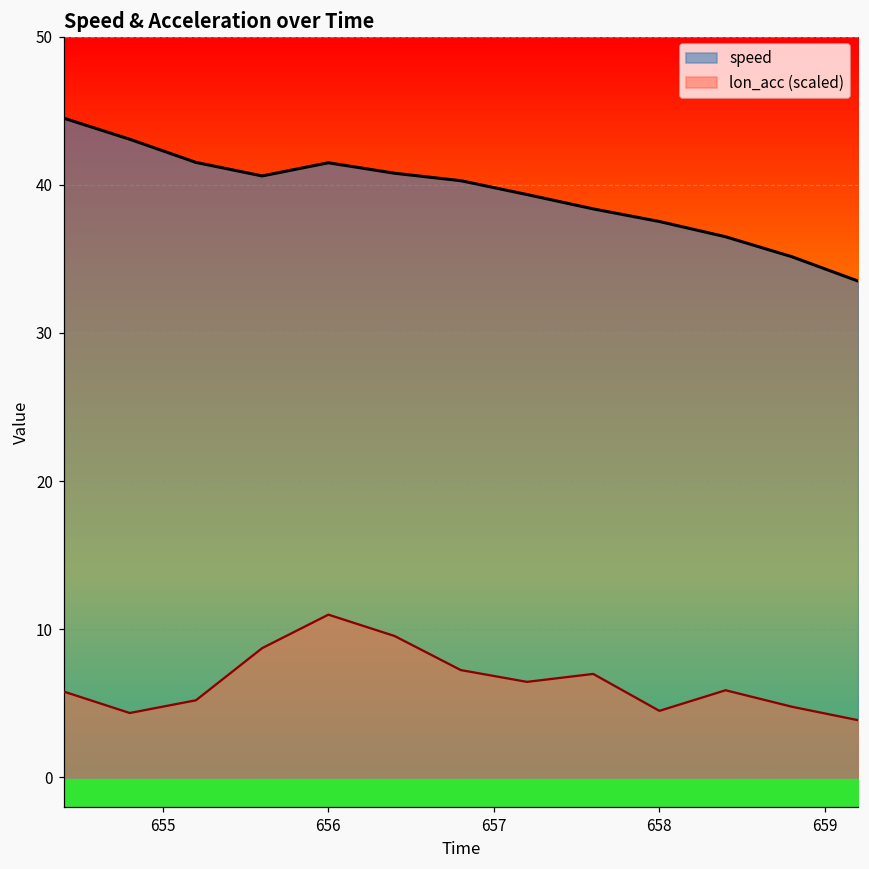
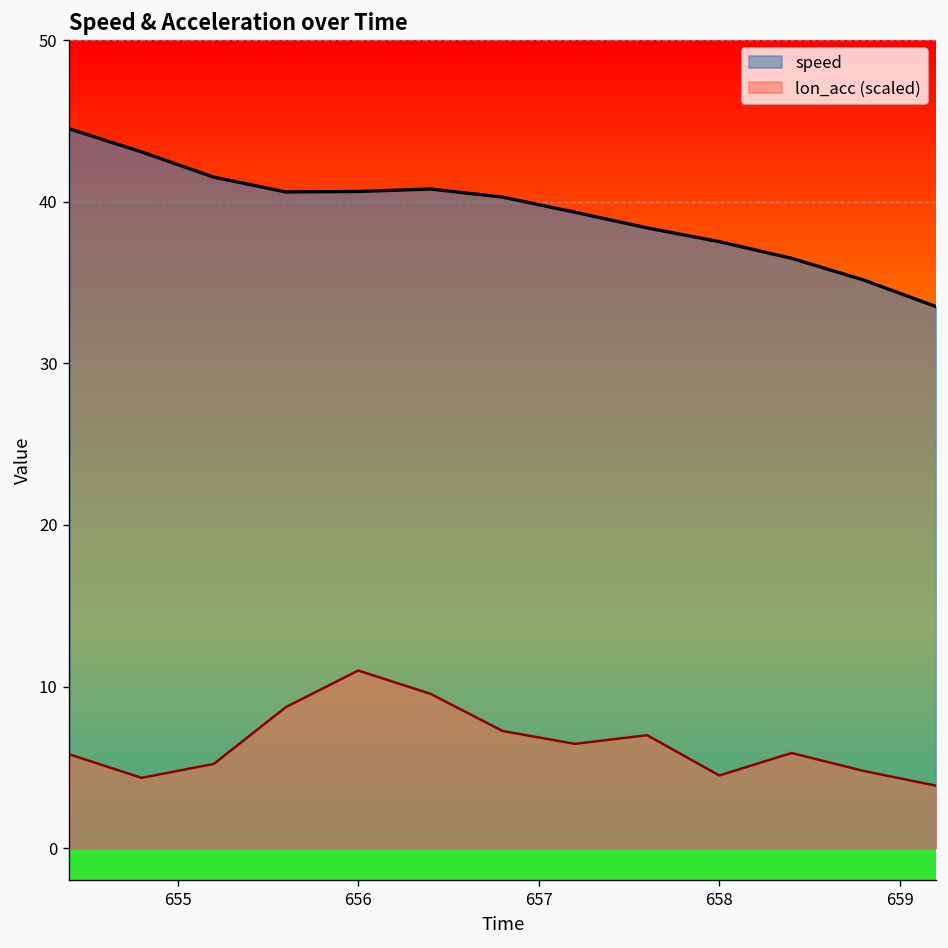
speed, 656: 41.5 -> 40.6
